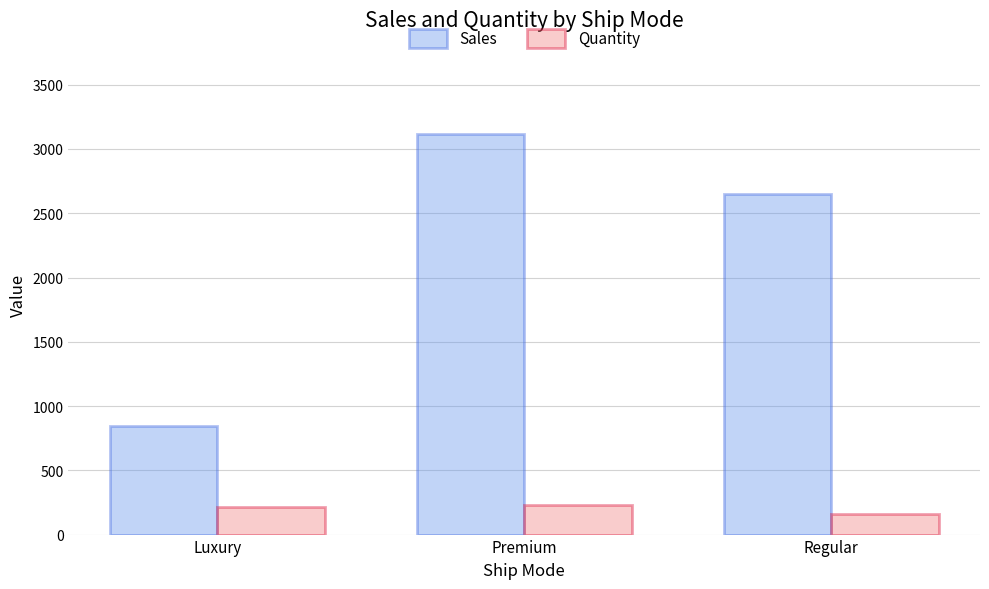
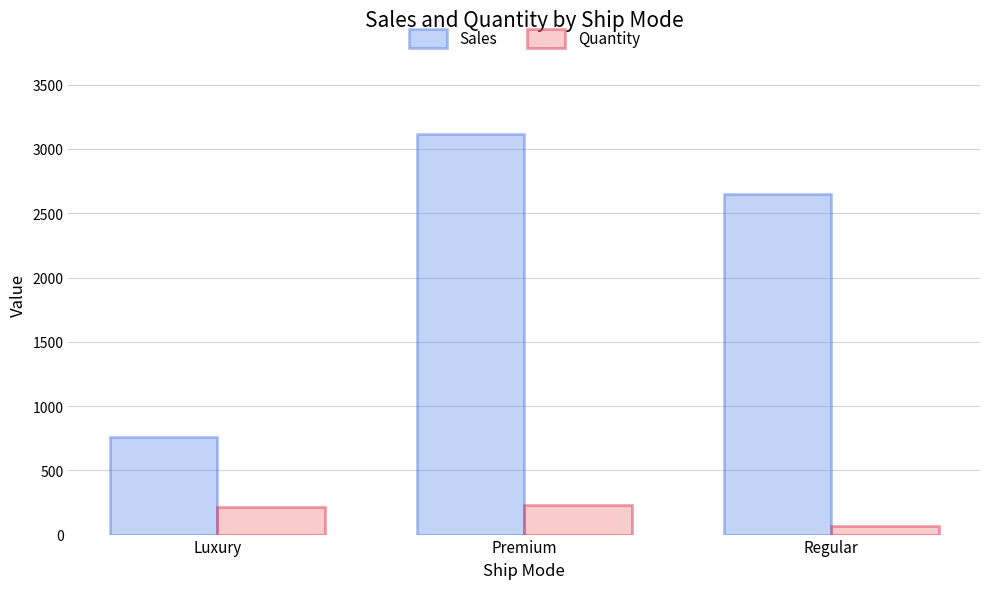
Sales, Luxury: 840 -> 760
Quantity, Regular: 160 -> 70
